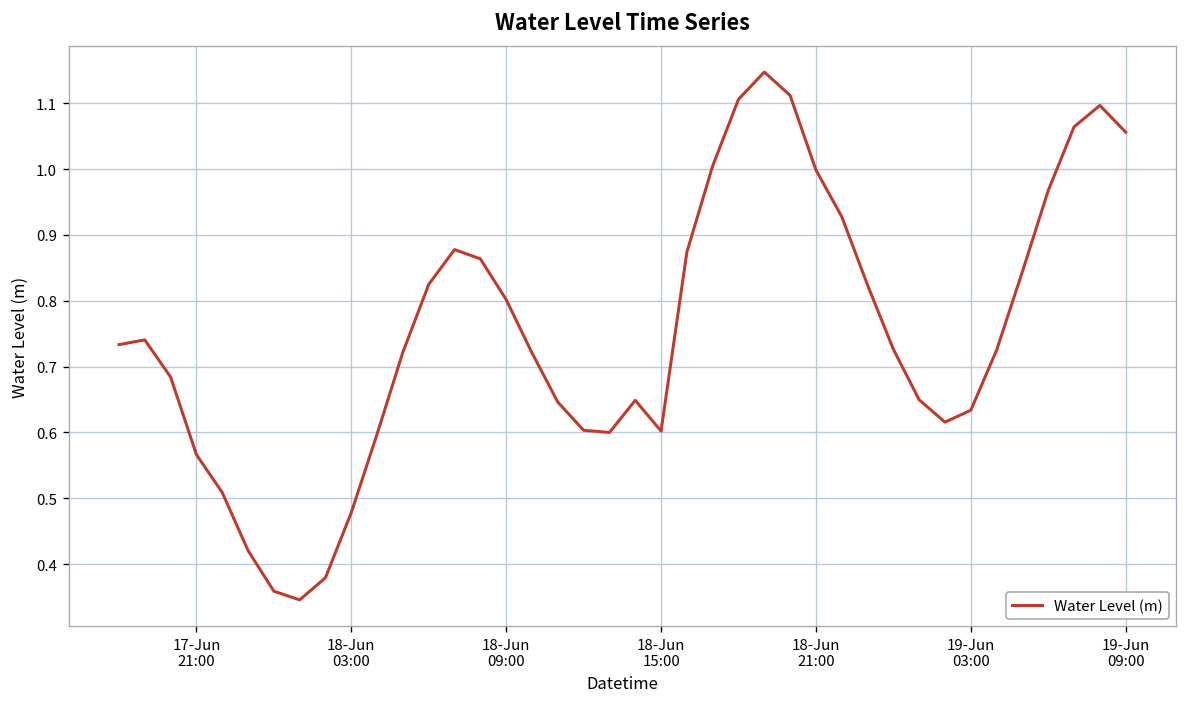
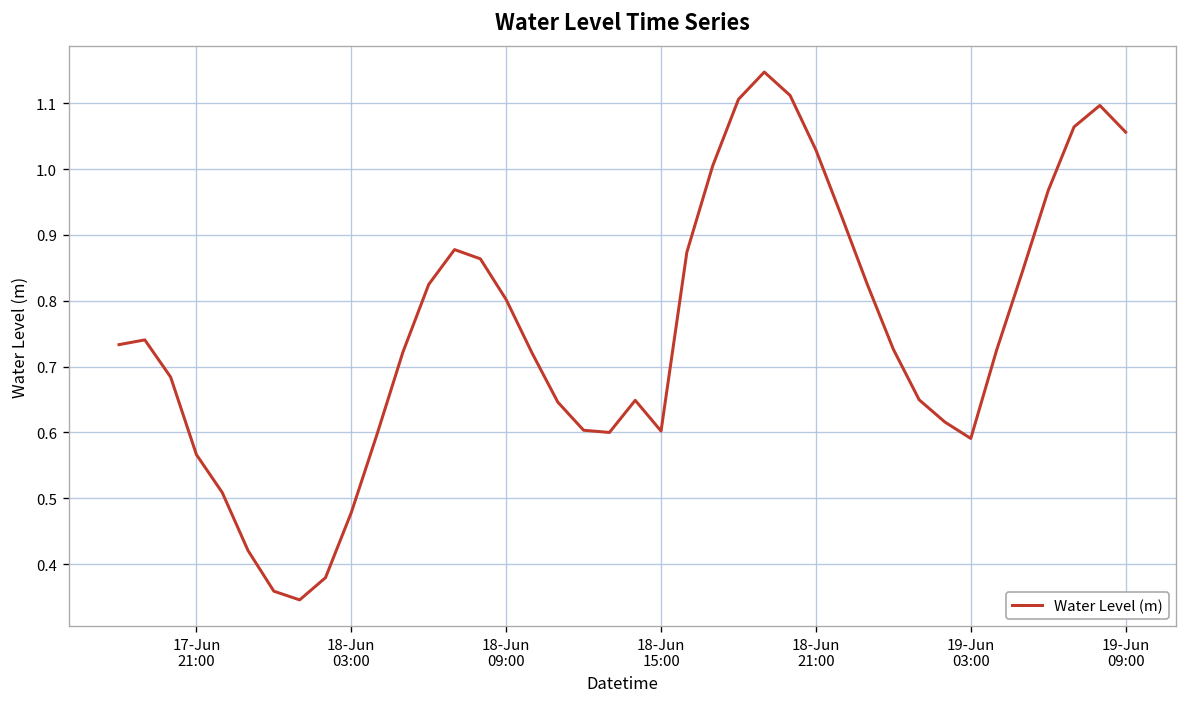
18-Jun 21:00: 1.00 -> 1.03
19-Jun 03:00: 0.63 -> 0.59
